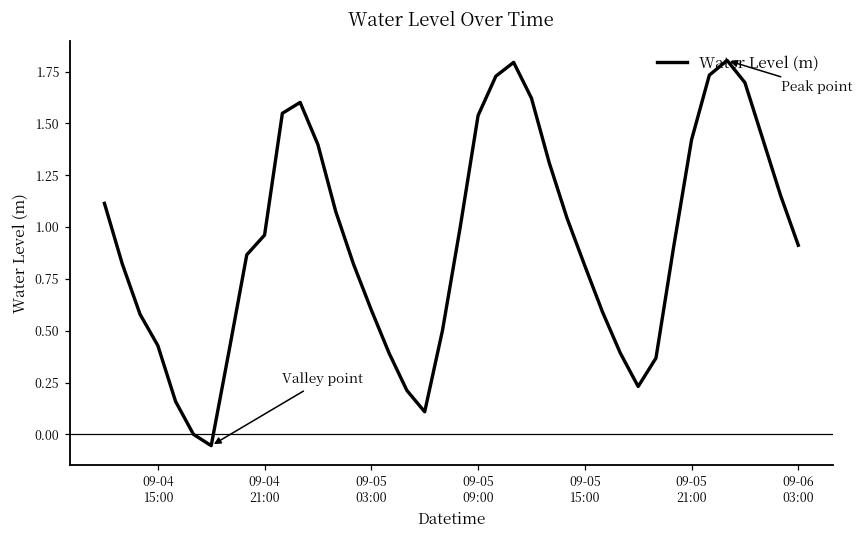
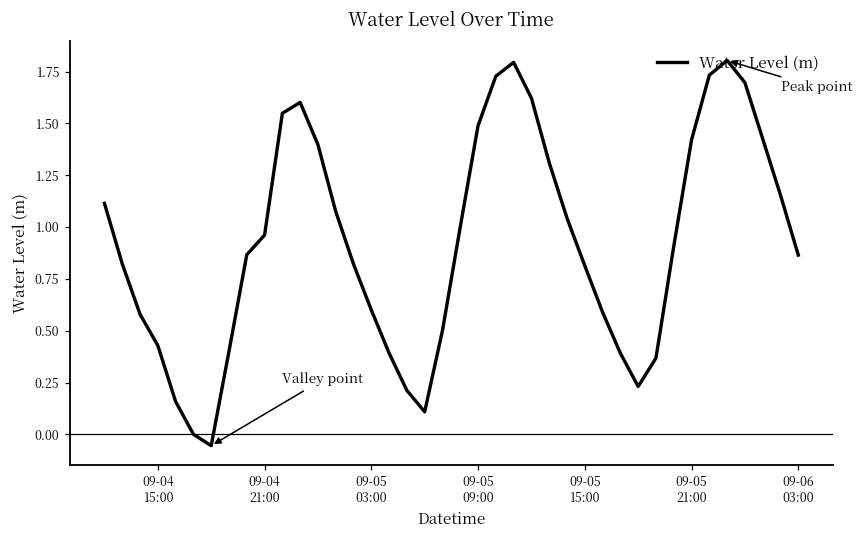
09-05 09:00: 1.54 -> 1.49
09-06 03:00: 0.91 -> 0.86
